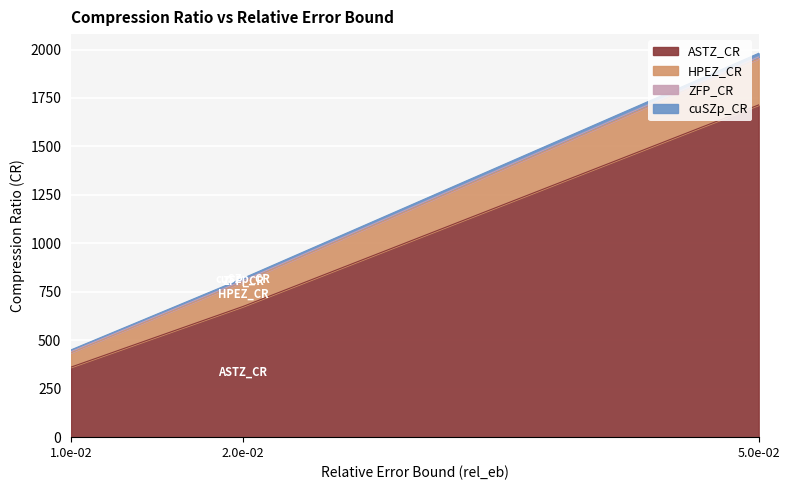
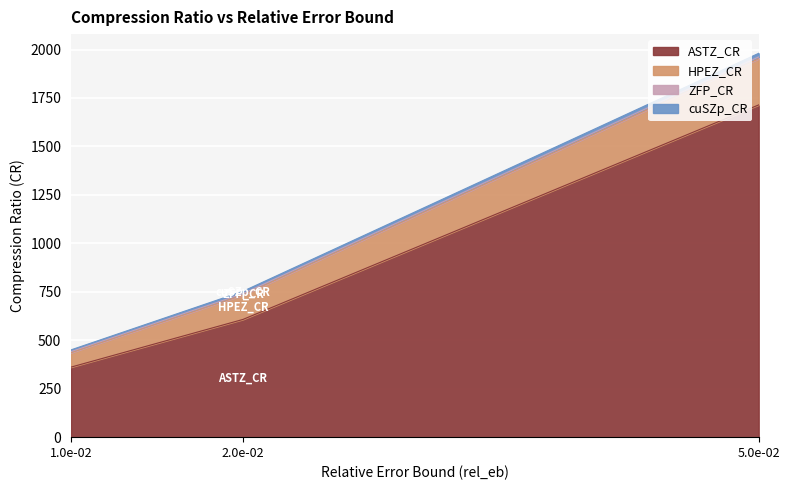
ASTZ_CR, 2.0e-02: 670 -> 610
